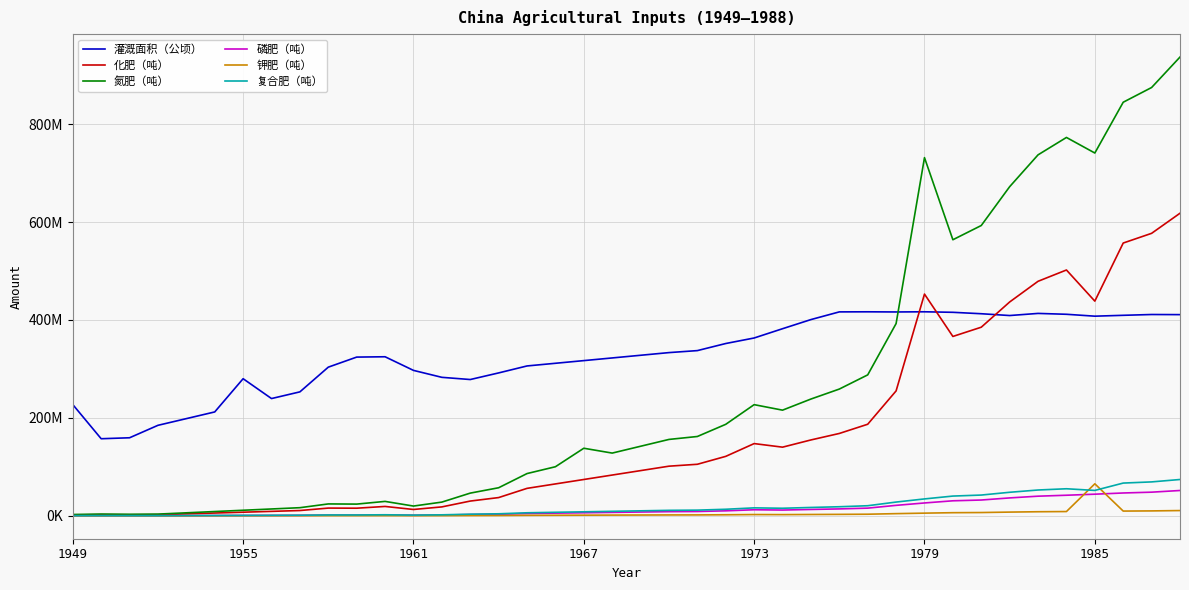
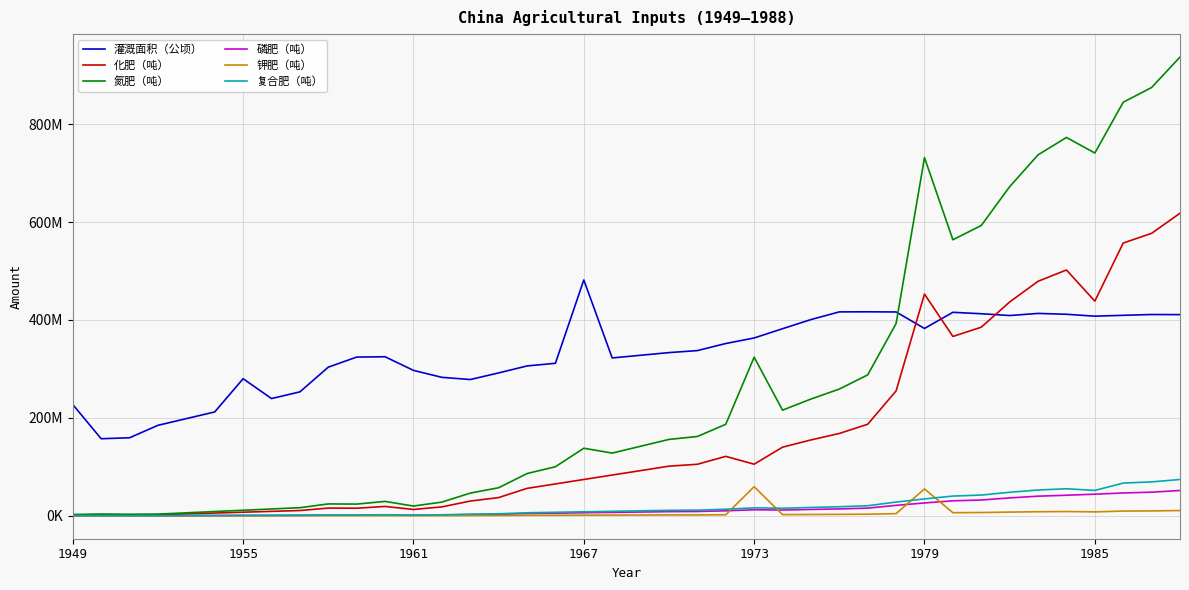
灌溉面积（公顷）, 1967: 320000000 -> 480000000
化肥（吨）, 1973: 150000000 -> 110000000
氮肥（吨）, 1973: 230000000 -> 320000000
钾肥（吨）, 1973: 0 -> 60000000
灌溉面积（公顷）, 1979: 420000000 -> 380000000
钾肥（吨）, 1979: 10000000 -> 50000000
钾肥（吨）, 1985: 70000000 -> 10000000
